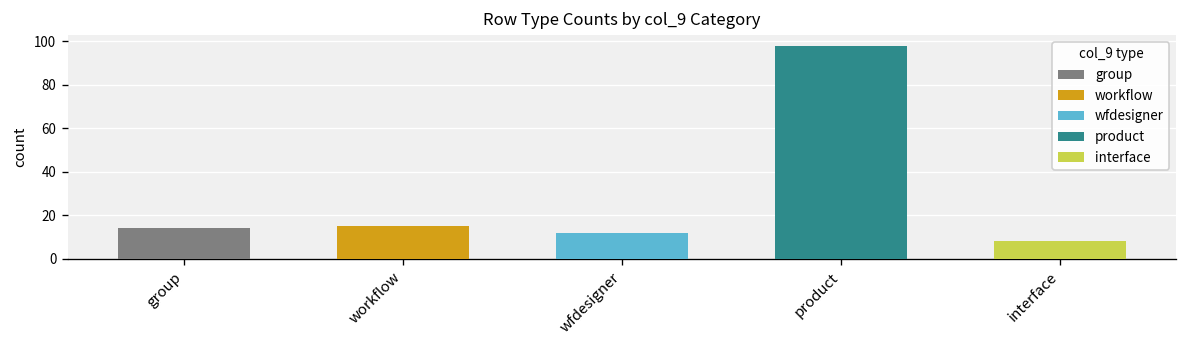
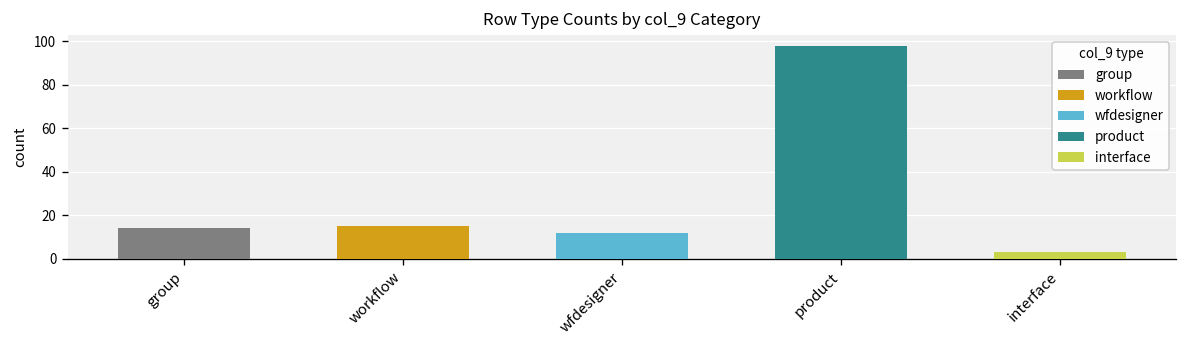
interface: 8 -> 3
